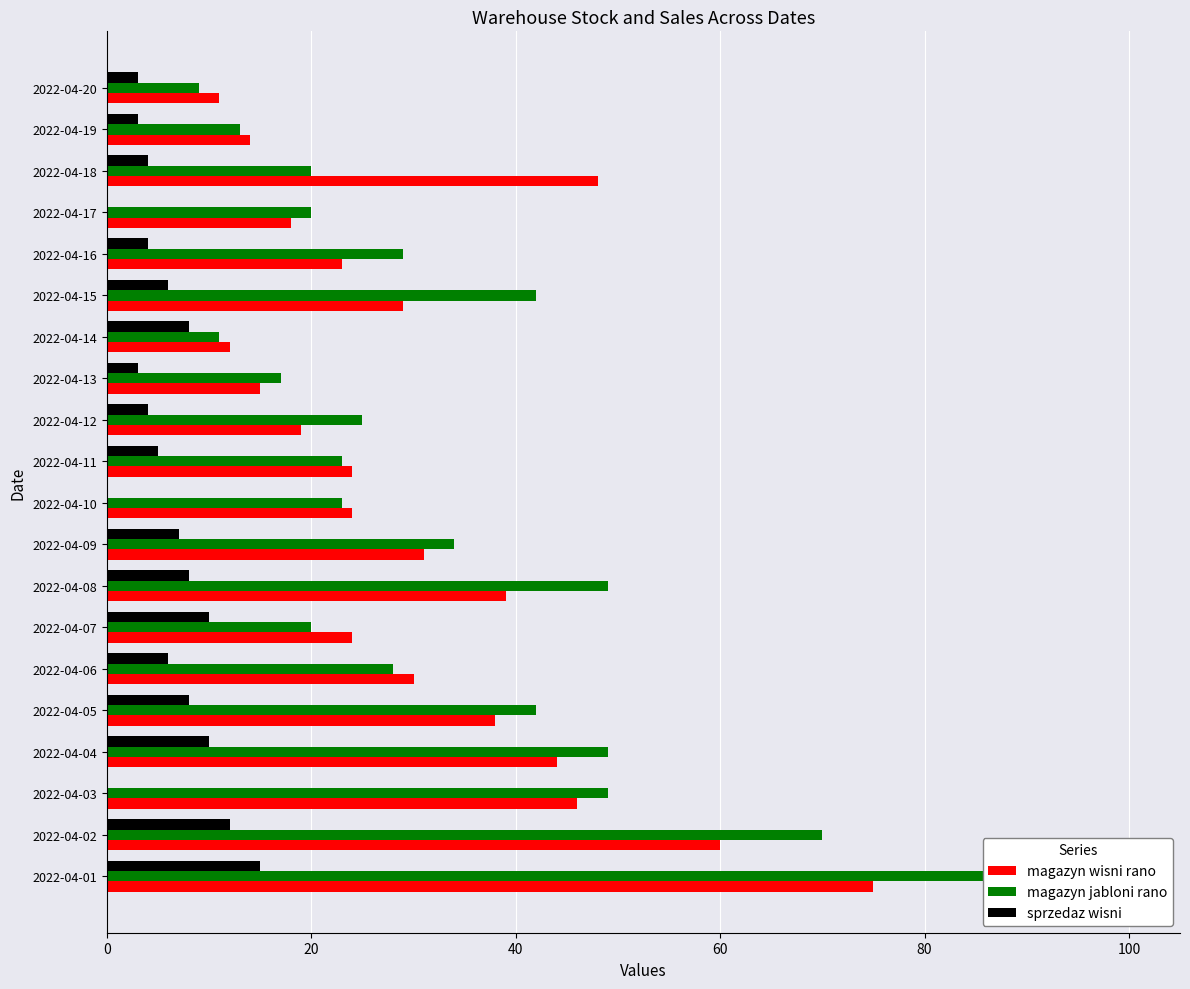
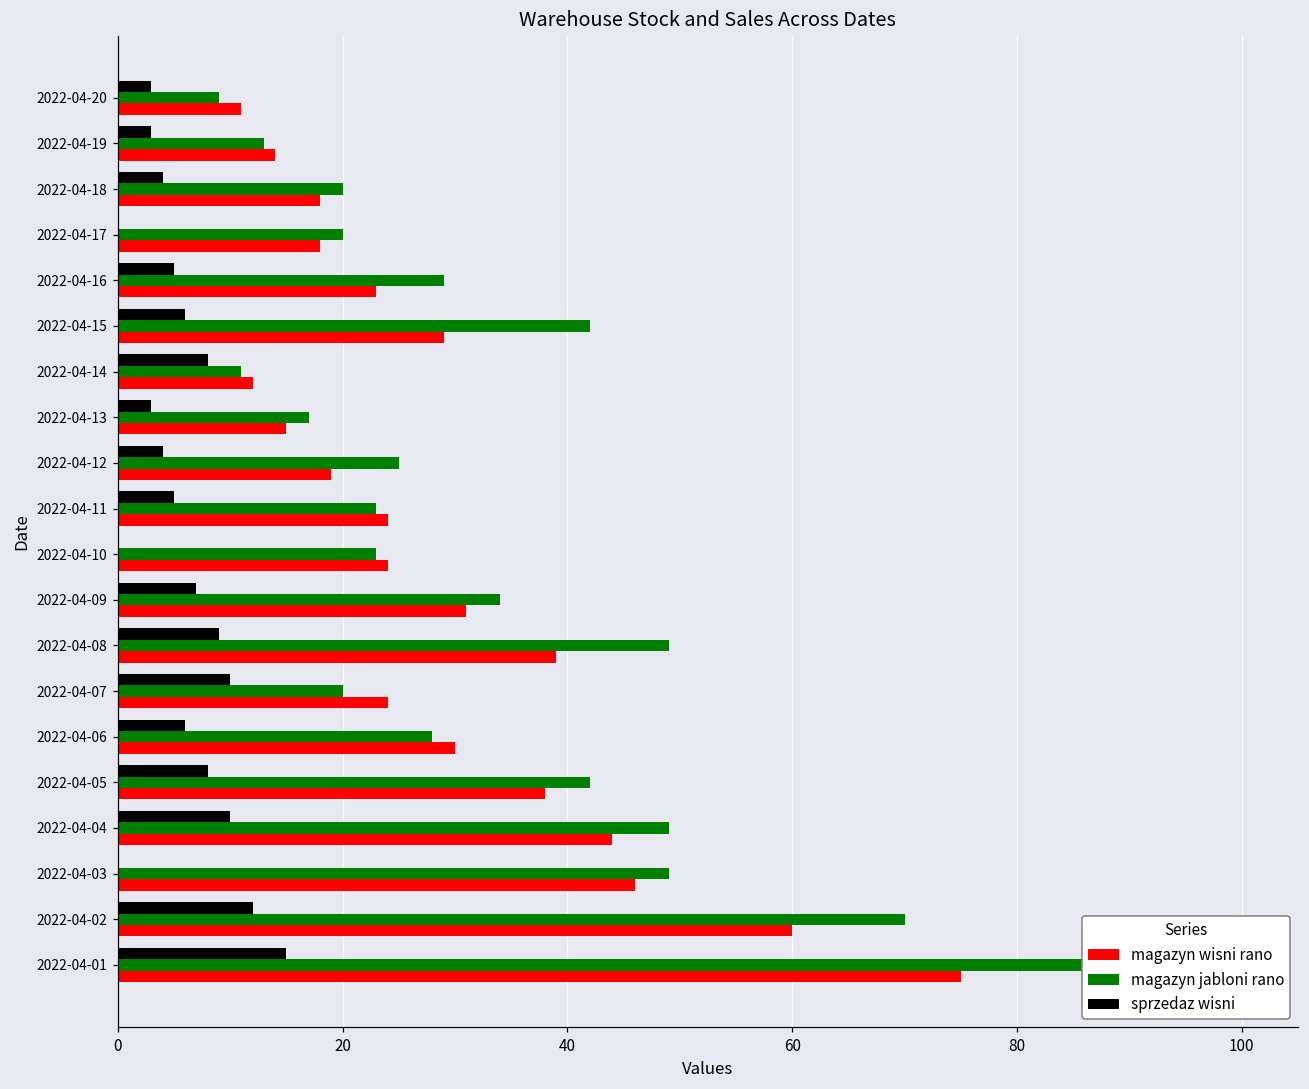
magazyn wisni rano, 2022-04-18: 48 -> 18
sprzedaz wisni, 2022-04-16: 4 -> 5
sprzedaz wisni, 2022-04-08: 8 -> 9
